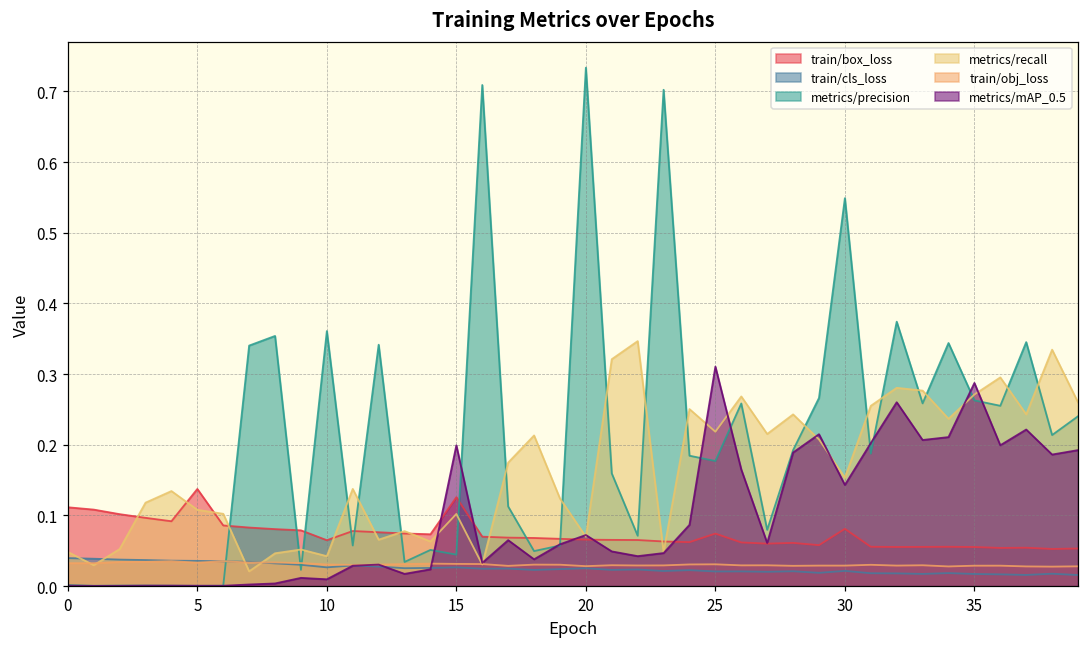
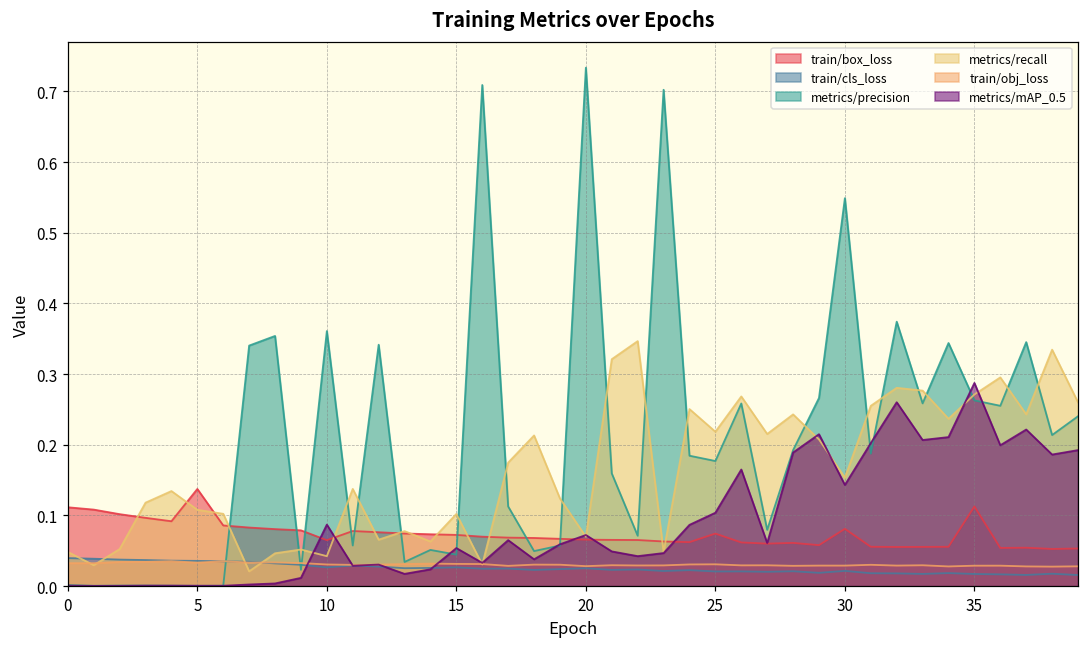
metrics/mAP_0.5, 10: 0.01 -> 0.09
train/box_loss, 15: 0.13 -> 0.07
metrics/mAP_0.5, 15: 0.20 -> 0.05
metrics/mAP_0.5, 25: 0.31 -> 0.10
train/box_loss, 35: 0.06 -> 0.11
